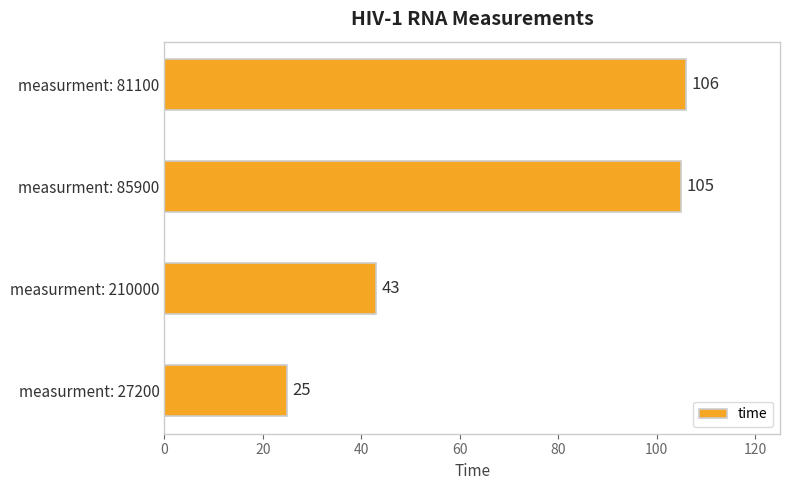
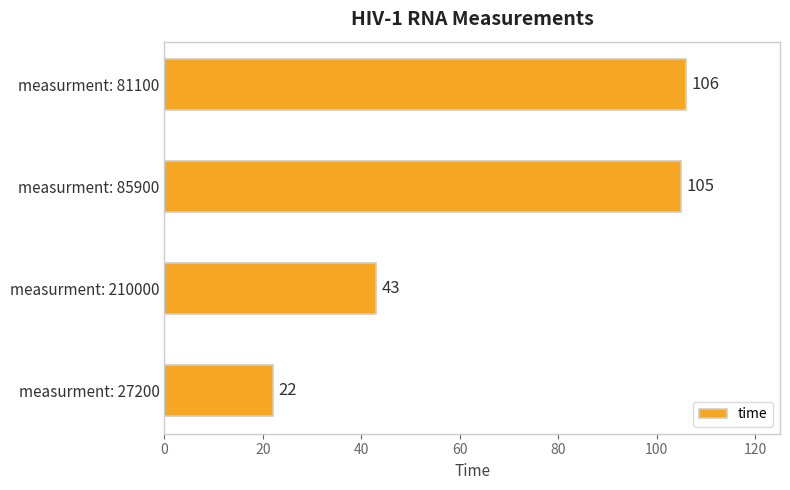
measurment: 27200: 25 -> 22
